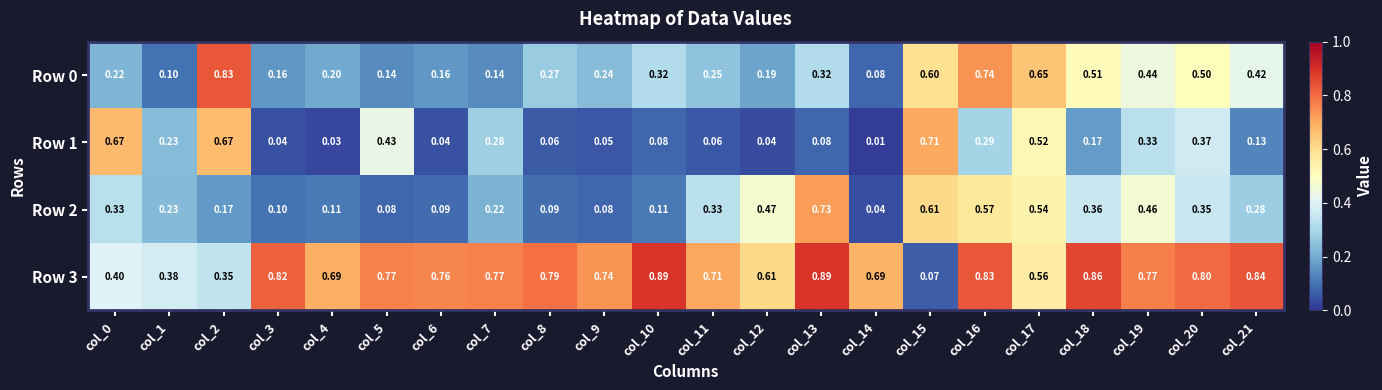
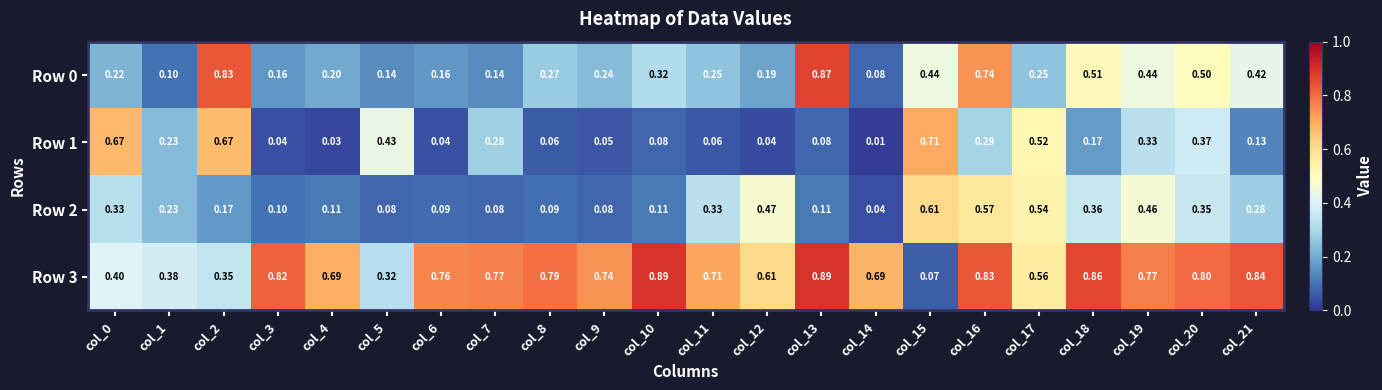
Row 0, col_13: 0.32 -> 0.87
Row 0, col_15: 0.60 -> 0.44
Row 0, col_17: 0.65 -> 0.25
Row 2, col_7: 0.22 -> 0.08
Row 2, col_13: 0.73 -> 0.11
Row 3, col_5: 0.77 -> 0.32
